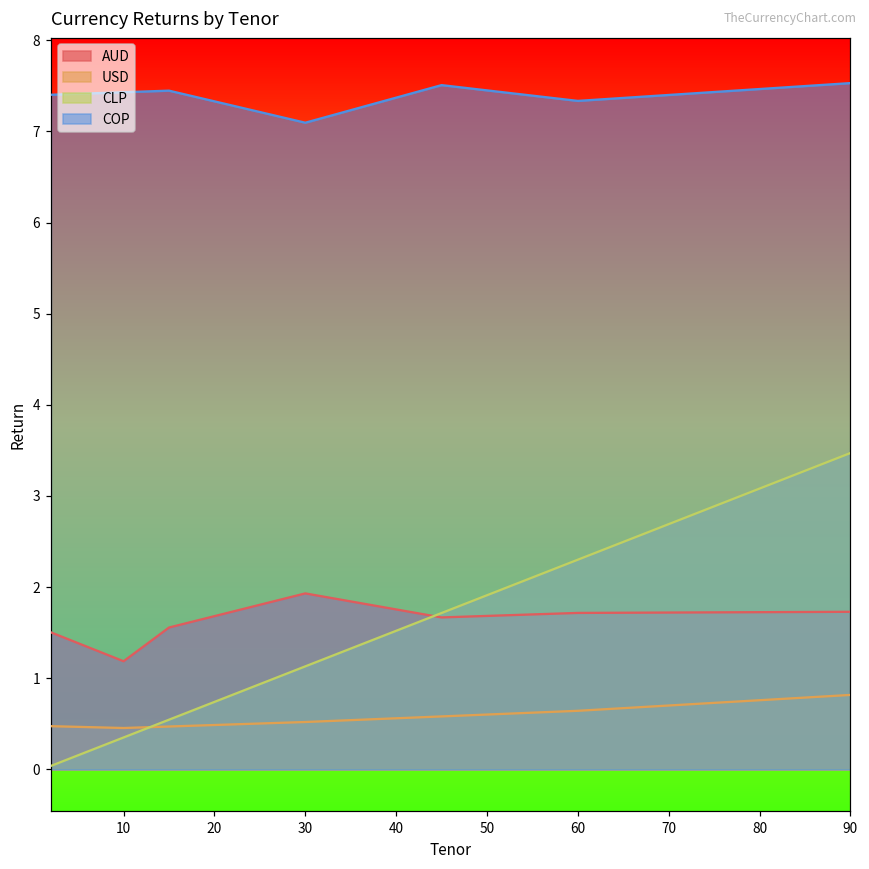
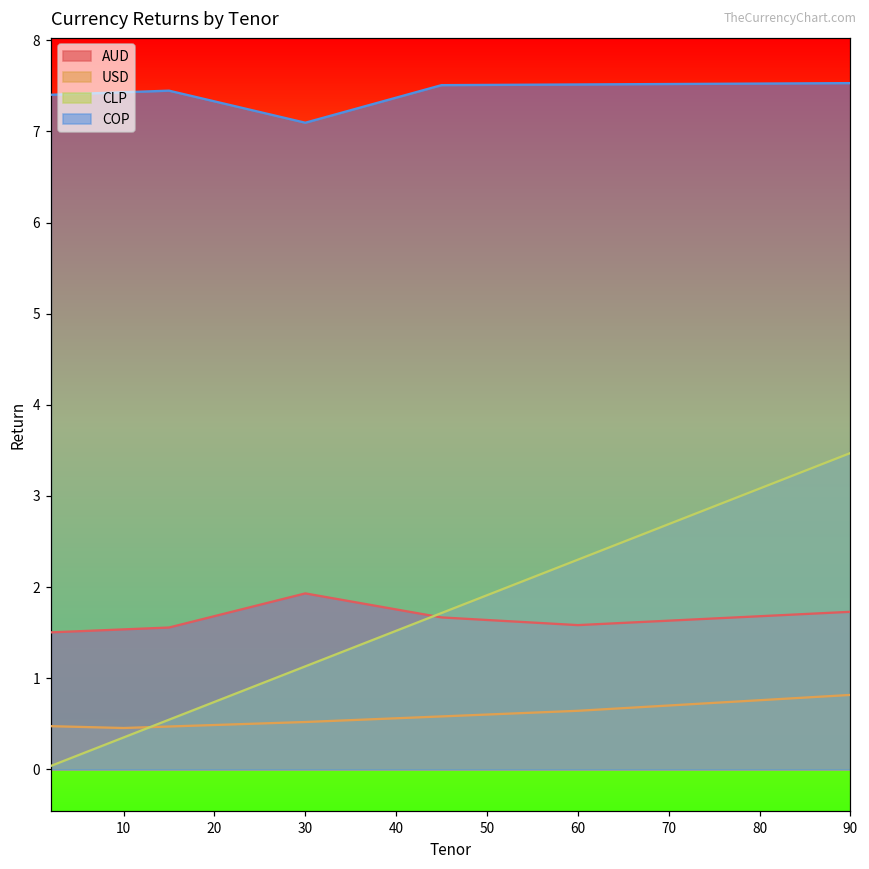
AUD, 10: 1.2 -> 1.5
AUD, 60: 1.7 -> 1.6
COP, 60: 7.3 -> 7.5
